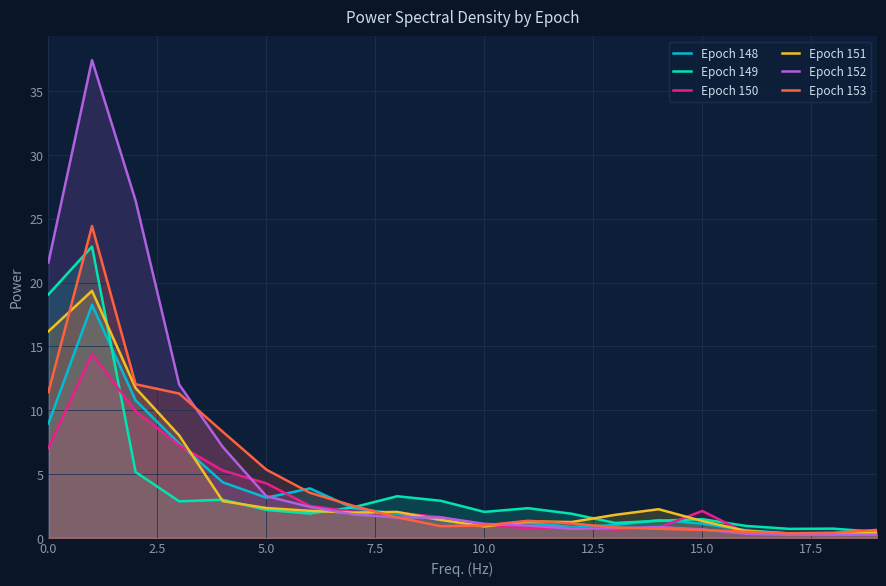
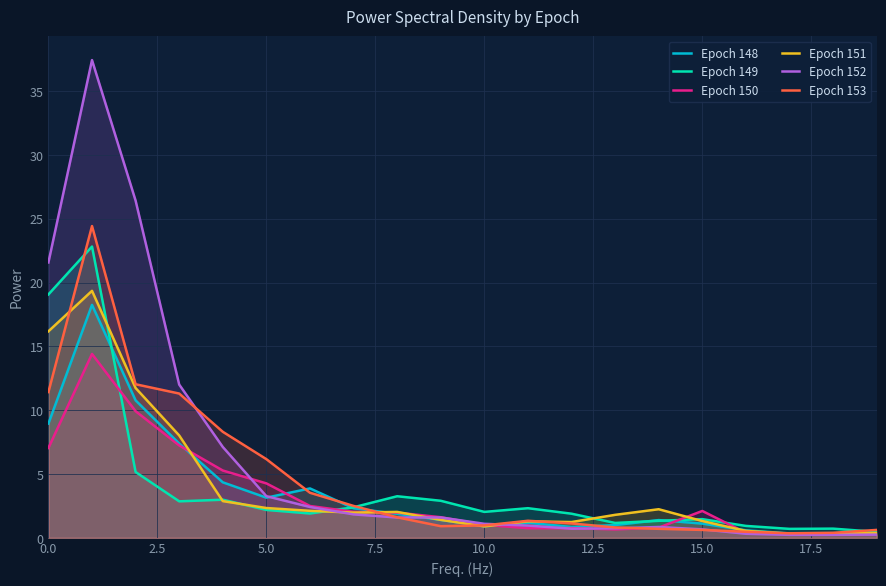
Epoch 153, 5.0: 5.3 -> 6.2
